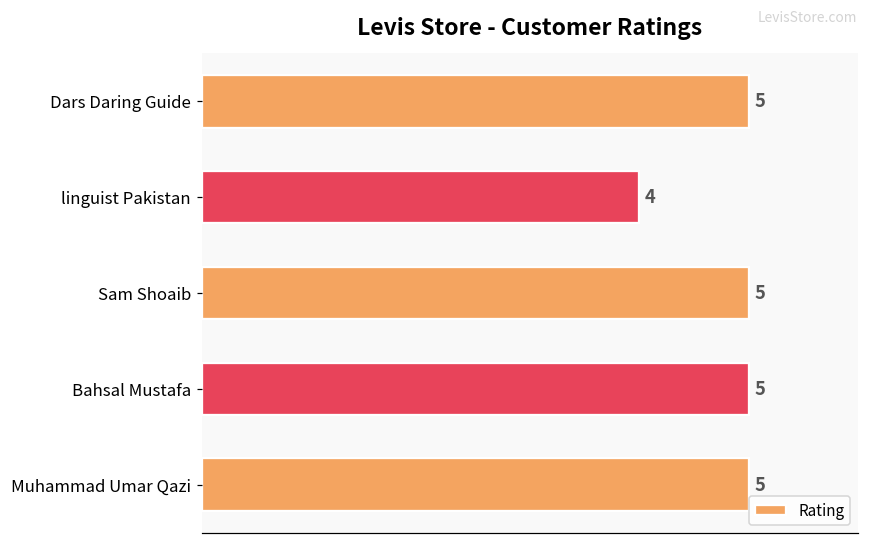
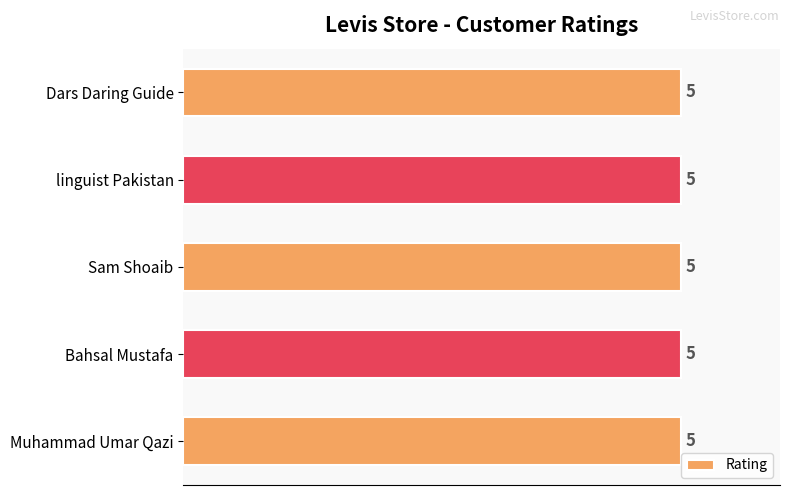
linguist Pakistan: 4 -> 5
